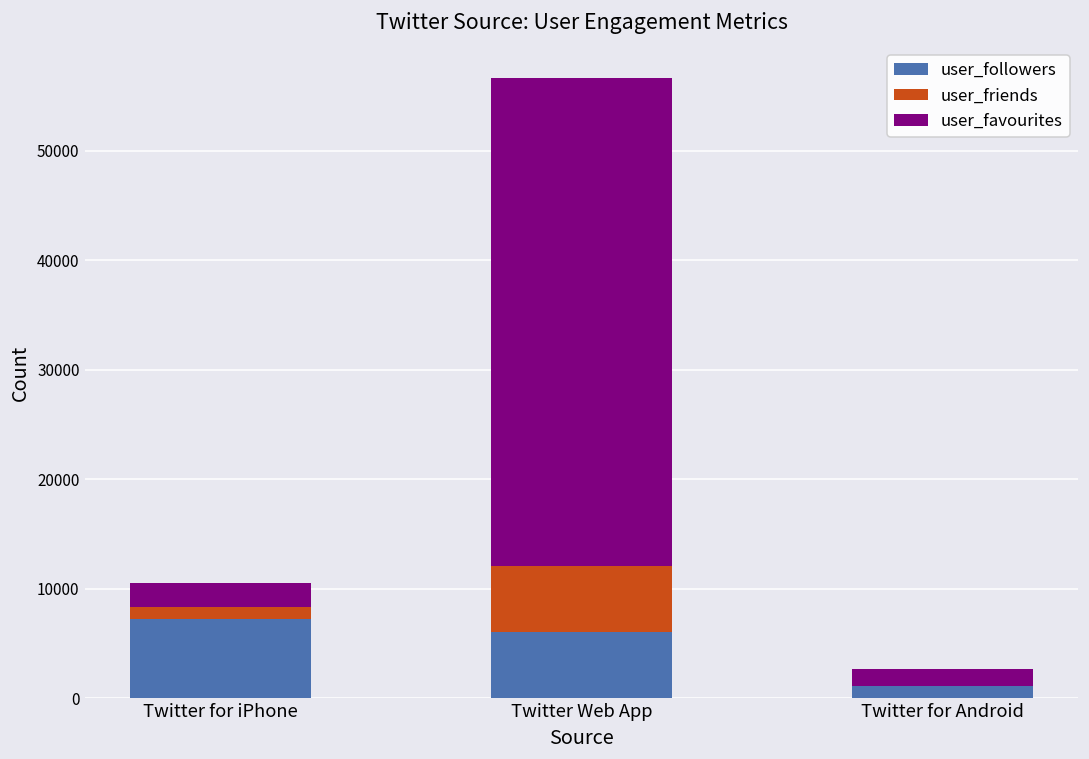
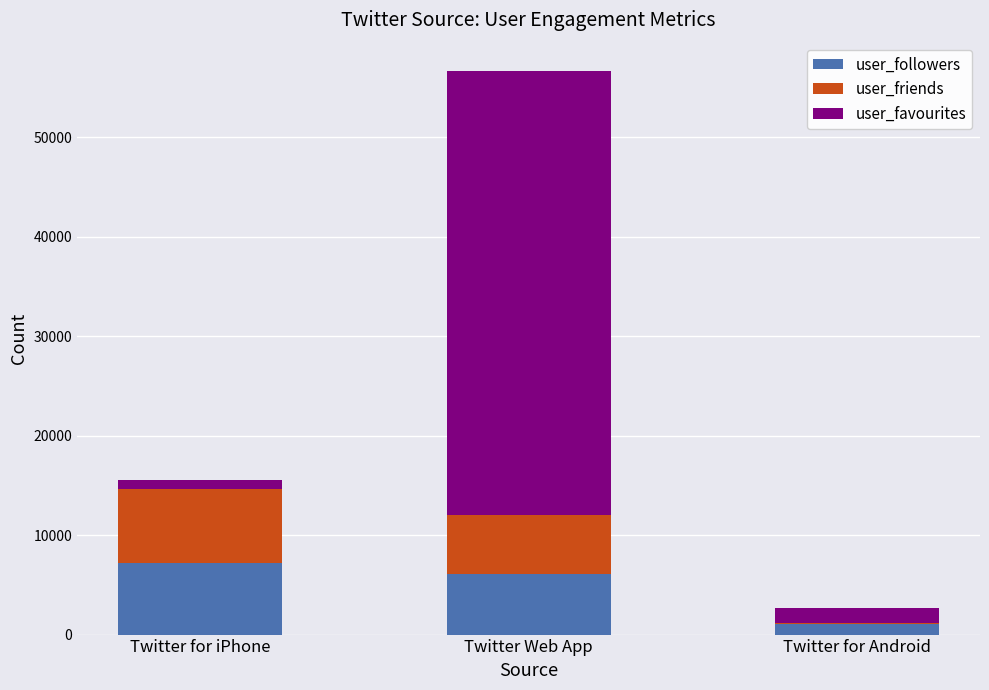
user_friends, Twitter for iPhone: 1000 -> 7000
user_favourites, Twitter for iPhone: 2000 -> 1000
